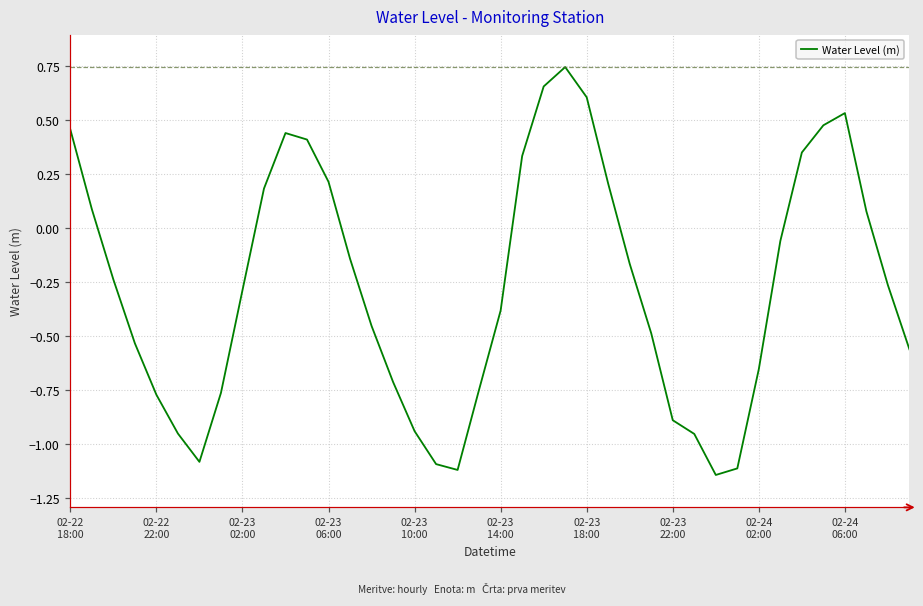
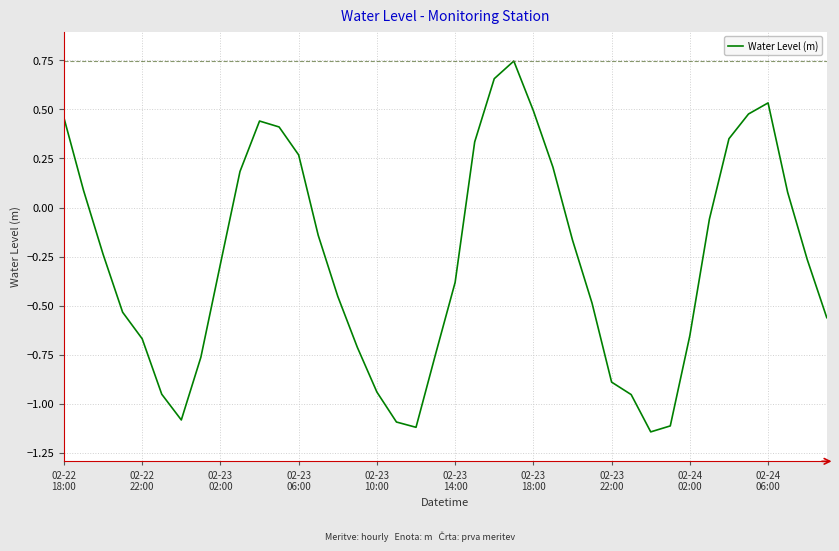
02-22 22:00: -0.77 -> -0.67
02-23 06:00: 0.21 -> 0.27
02-23 18:00: 0.61 -> 0.49
